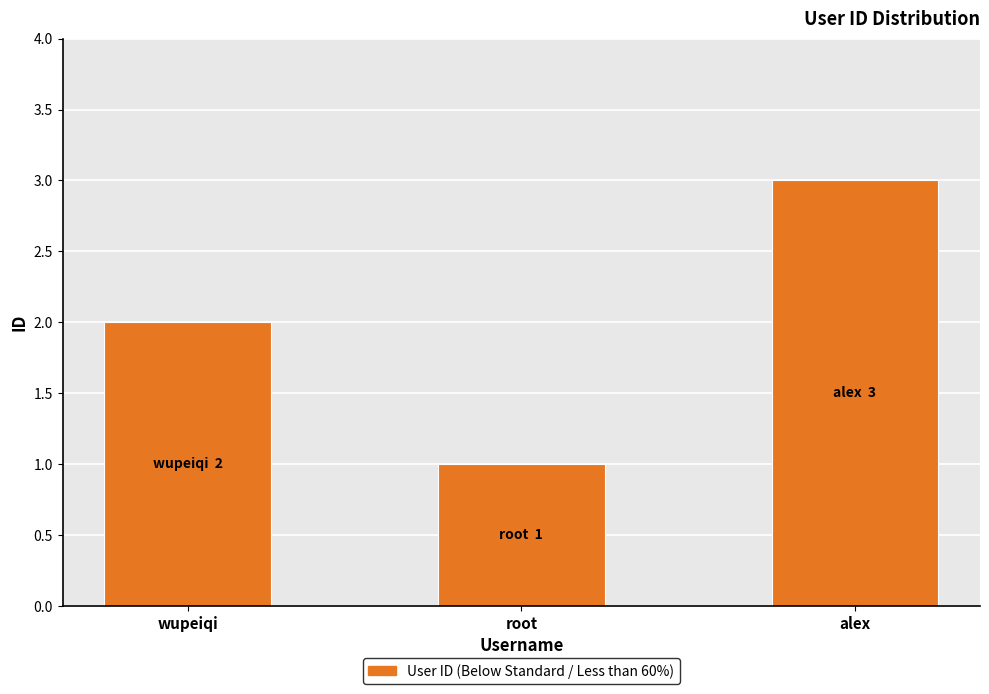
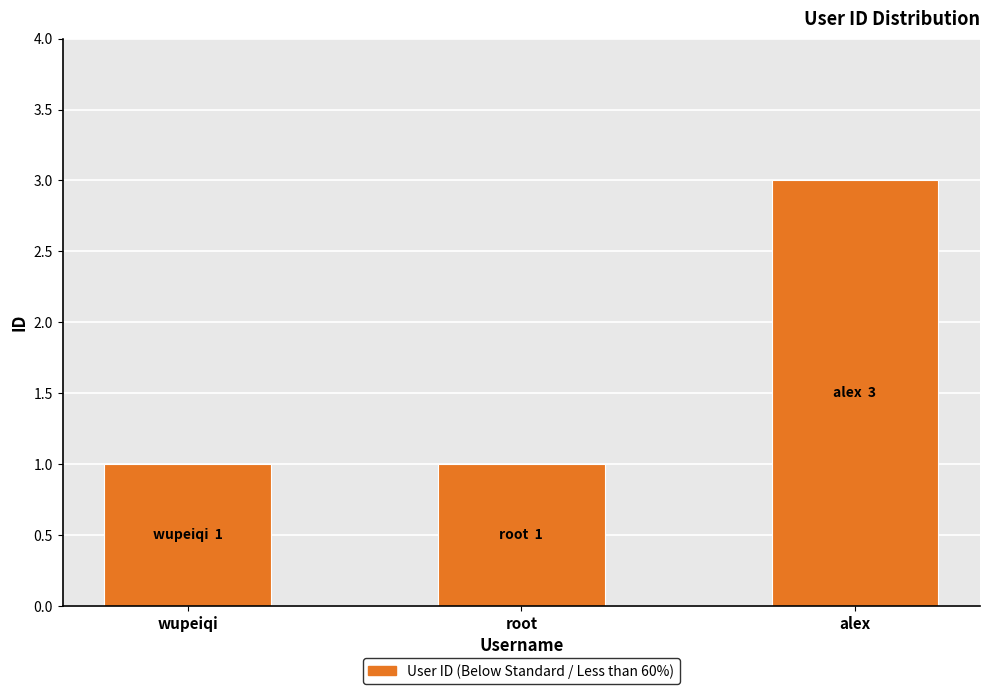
wupeiqi: 2 -> 1
